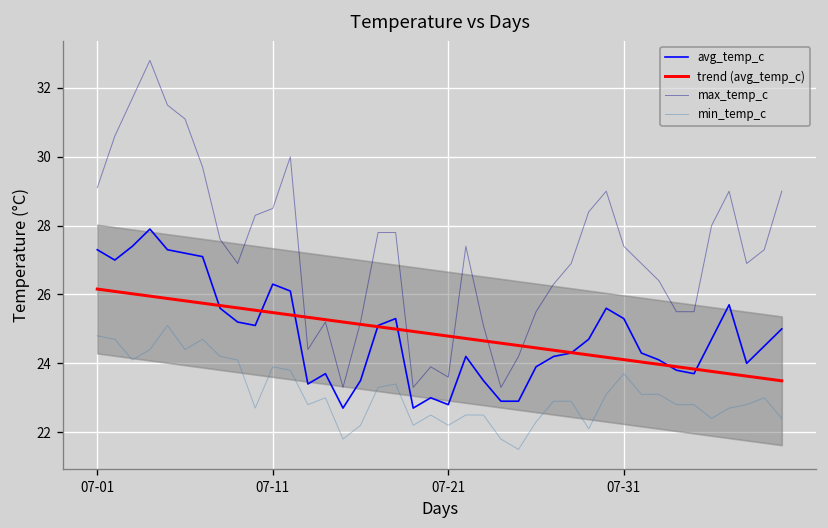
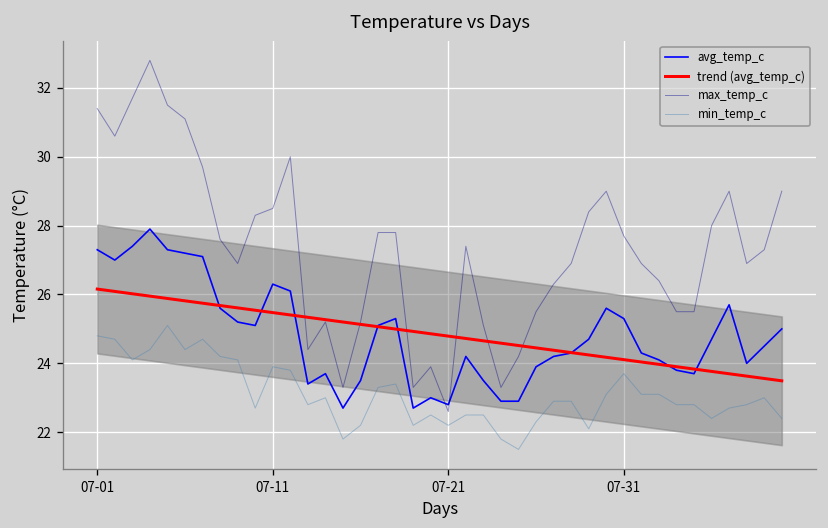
max_temp_c, 07-01: 29.1 -> 31.4
max_temp_c, 07-21: 23.6 -> 22.6
max_temp_c, 07-31: 27.4 -> 27.7
